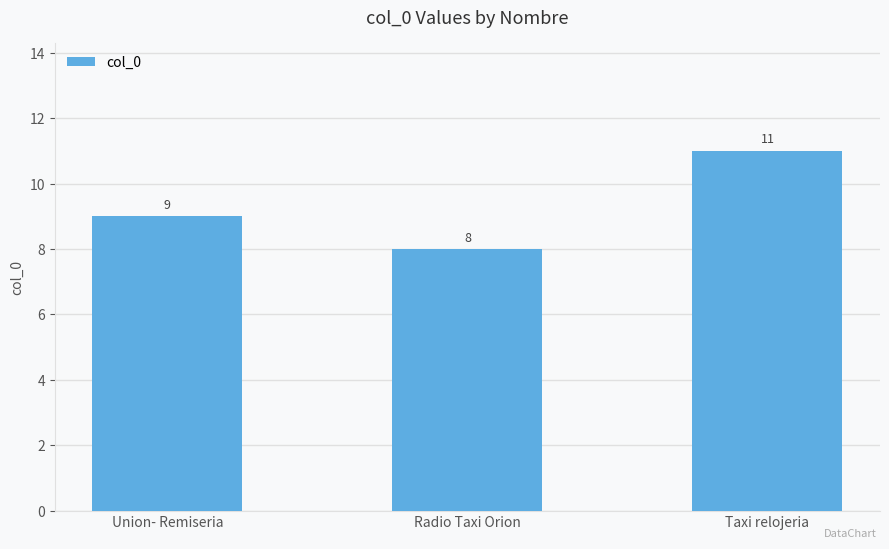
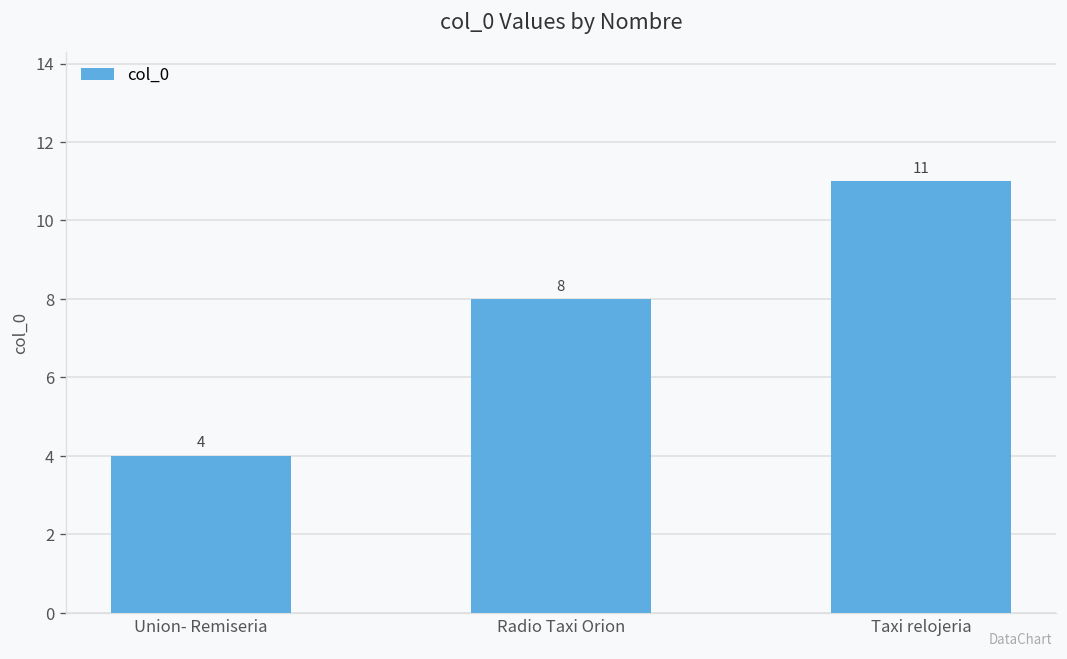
Union- Remiseria: 9 -> 4
